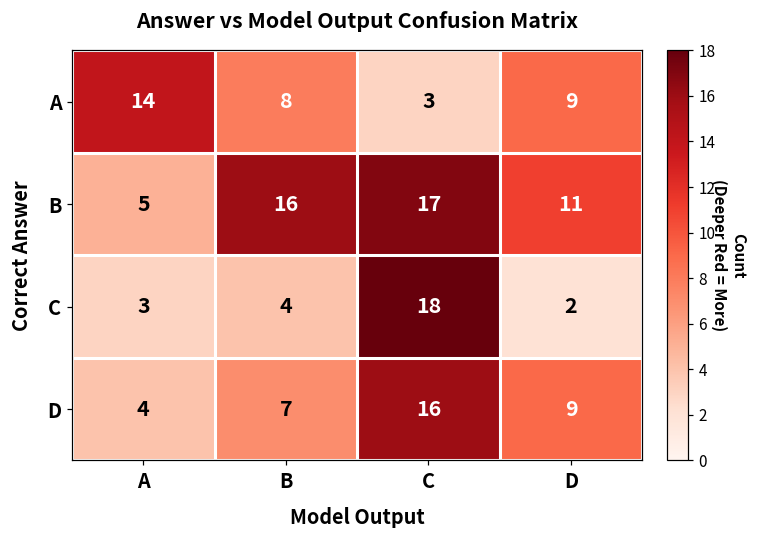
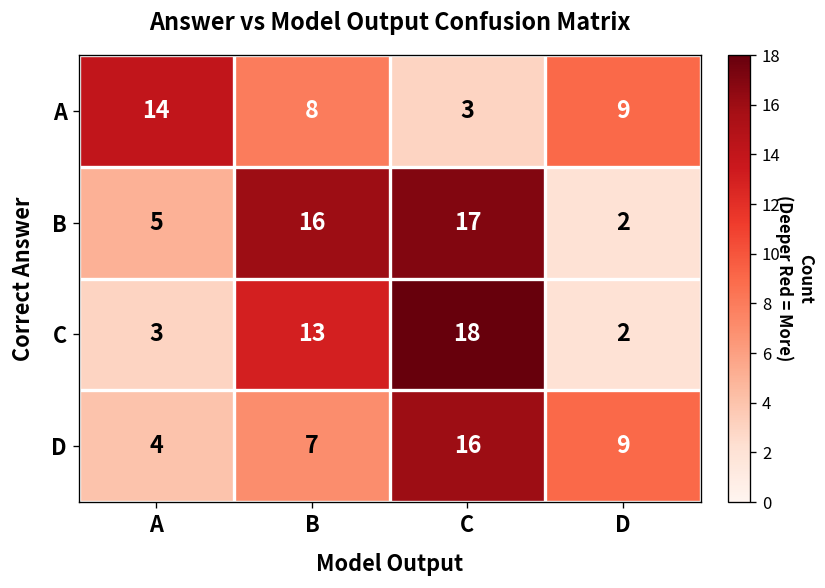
B, D: 11 -> 2
C, B: 4 -> 13
